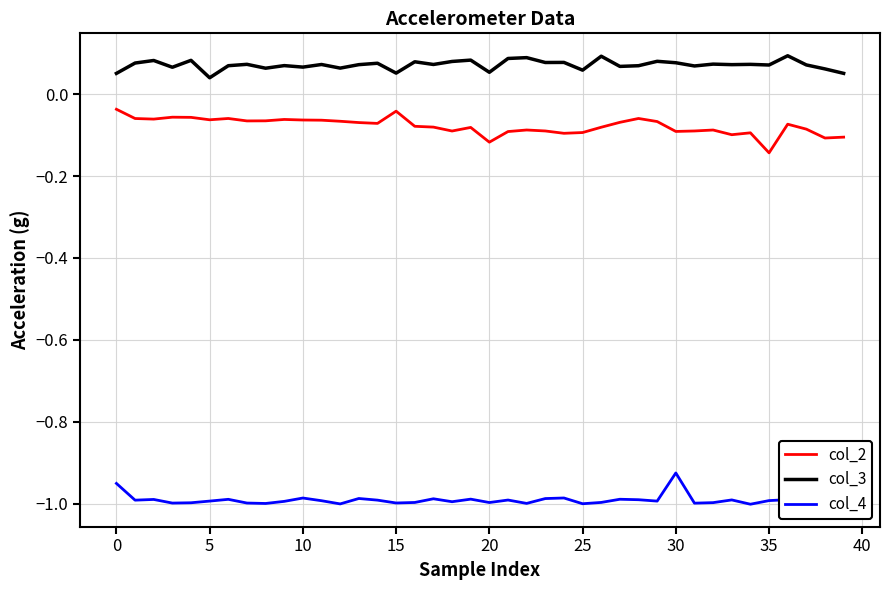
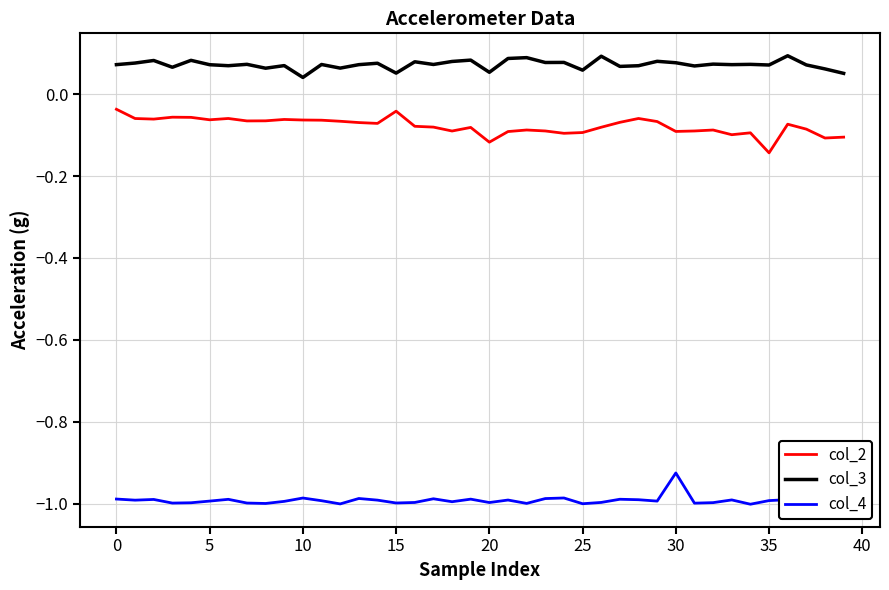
col_3, 0: 0.05 -> 0.07
col_4, 0: -0.95 -> -0.99
col_3, 5: 0.04 -> 0.07
col_3, 10: 0.07 -> 0.04
